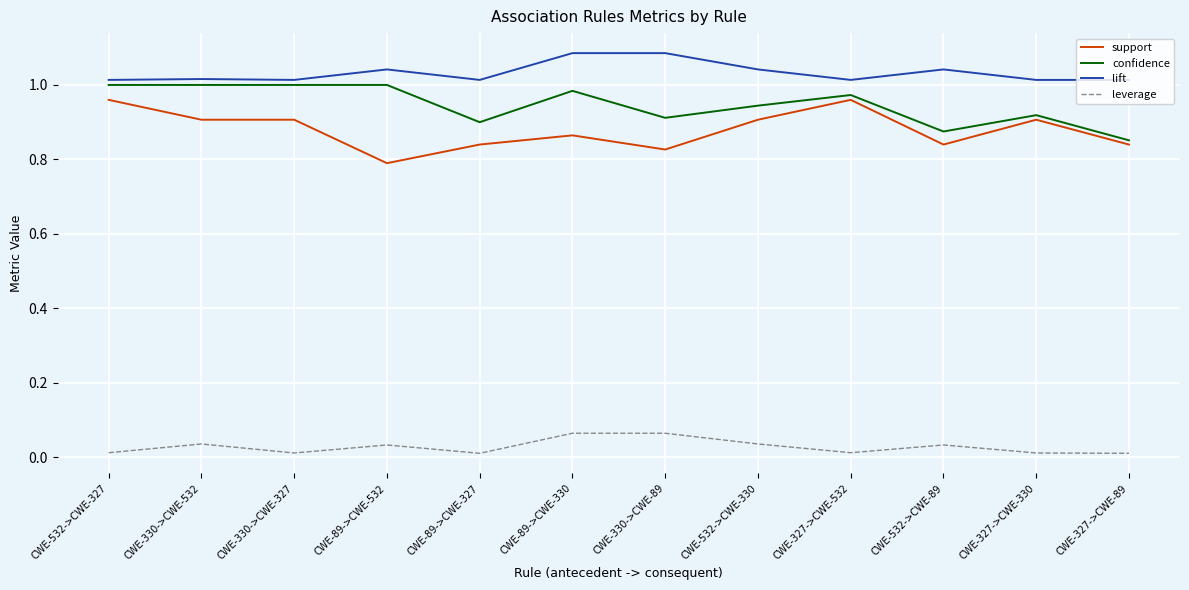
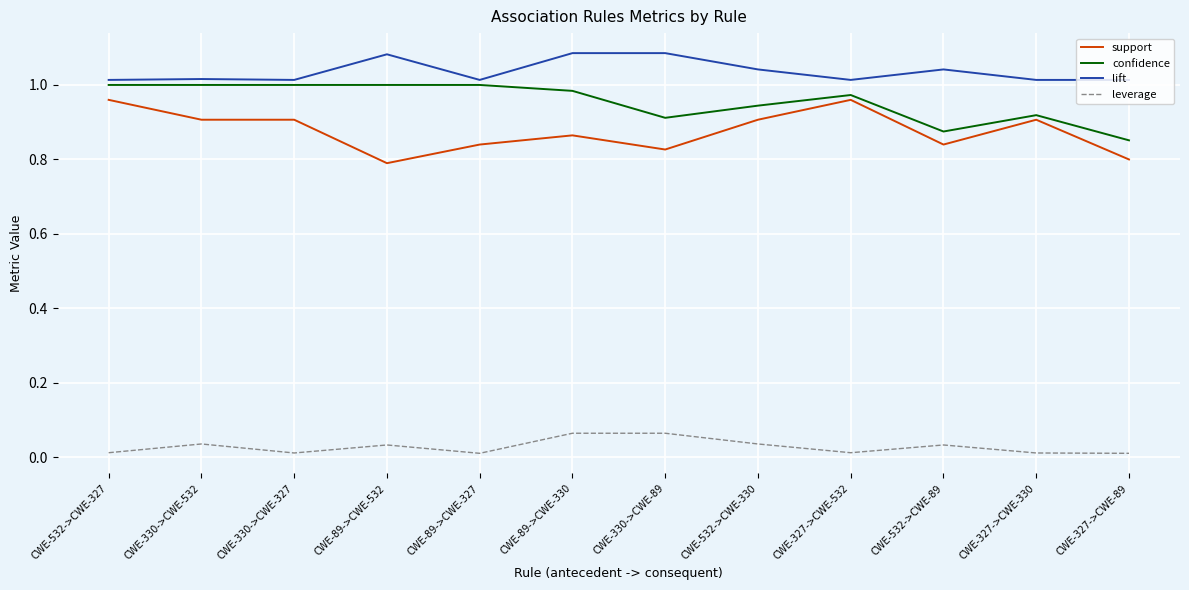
lift, CWE-89->CWE-532: 1.04 -> 1.08
confidence, CWE-89->CWE-327: 0.9 -> 1.0
support, CWE-327->CWE-89: 0.84 -> 0.80
